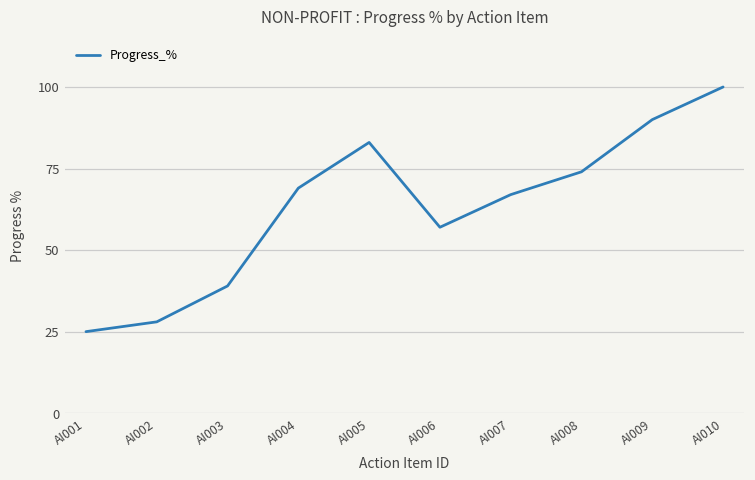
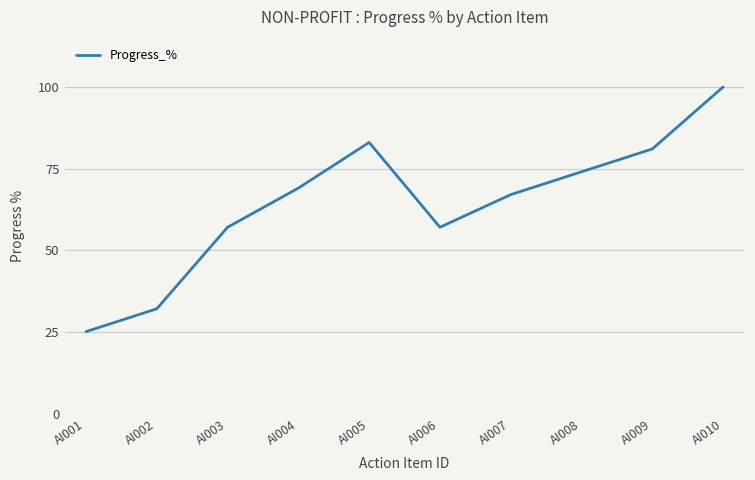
AI002: 28 -> 32
AI003: 39 -> 57
AI009: 90 -> 81
